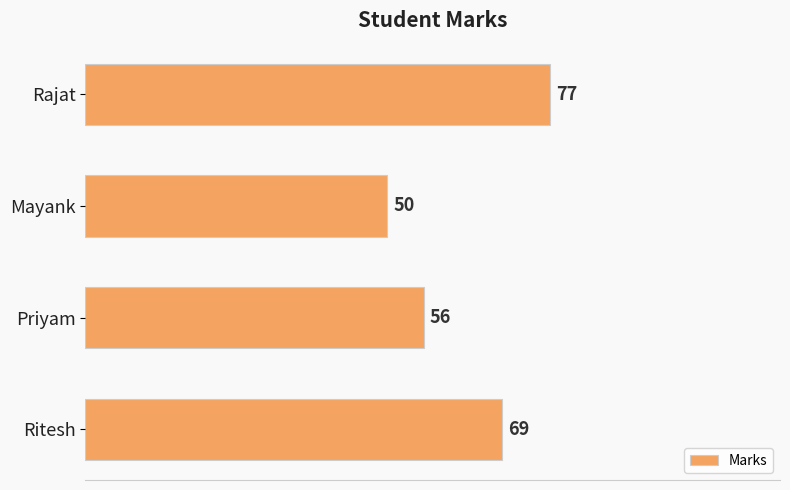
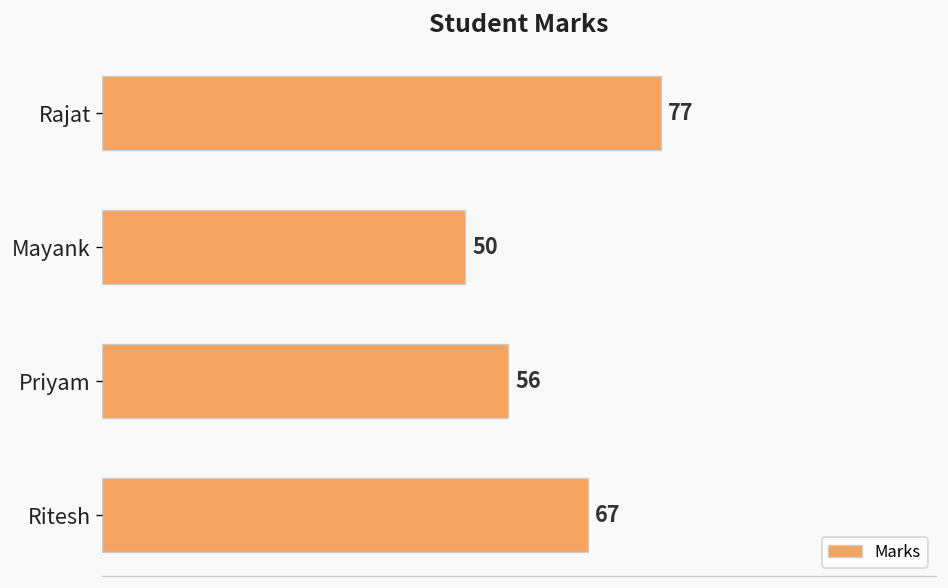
Ritesh: 69 -> 67
